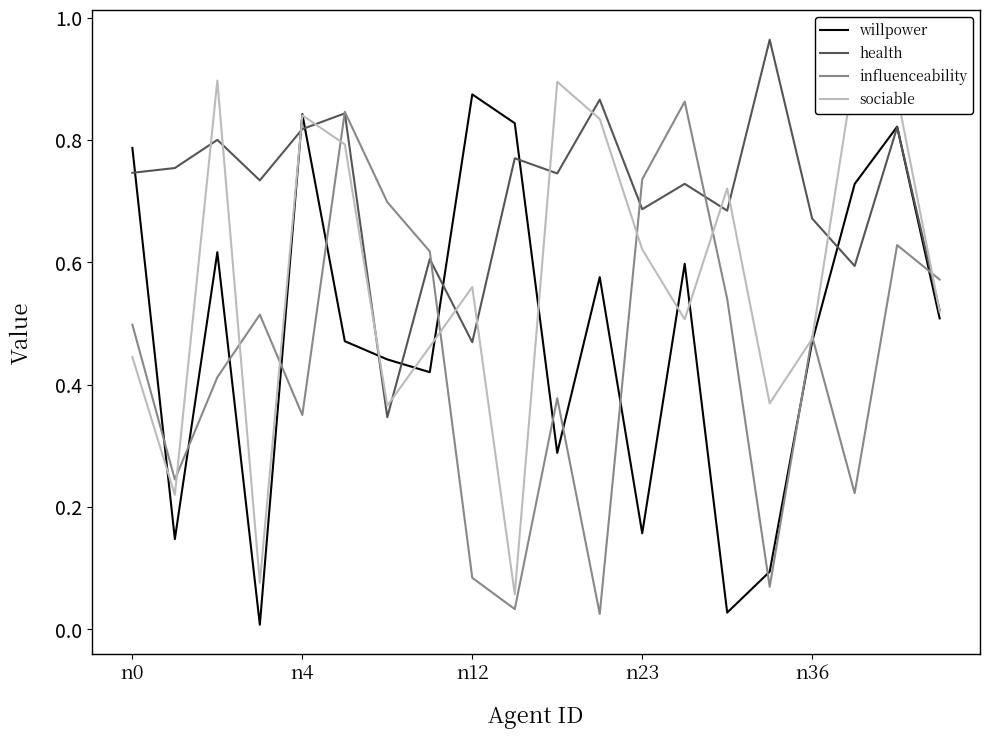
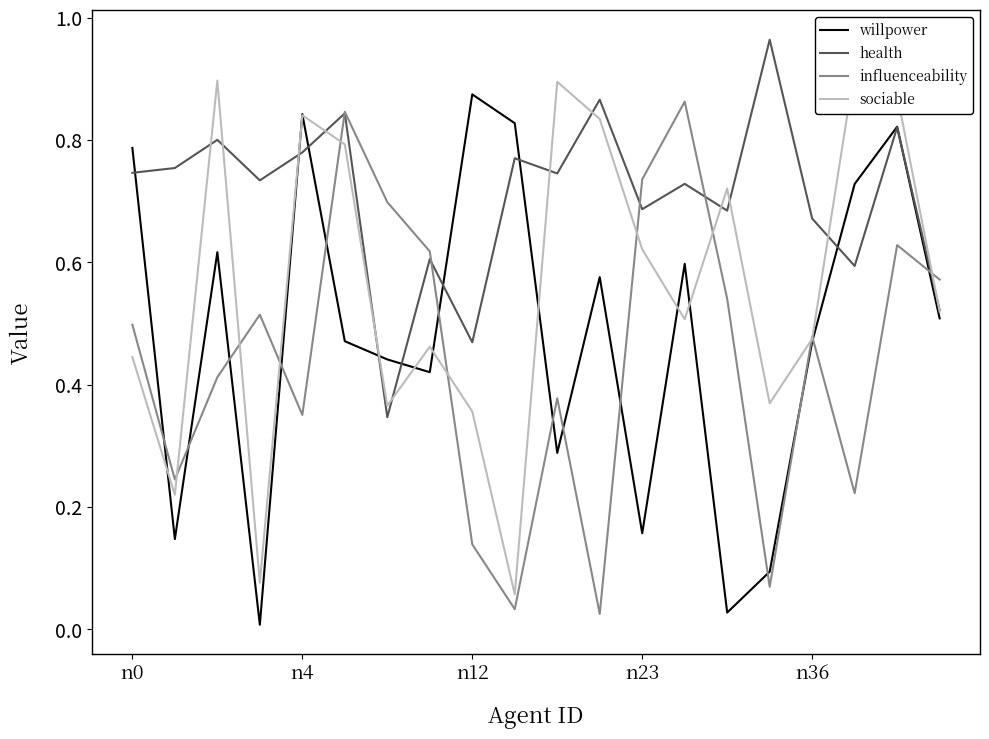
health, n4: 0.82 -> 0.78
influenceability, n12: 0.08 -> 0.14
sociable, n12: 0.56 -> 0.36
